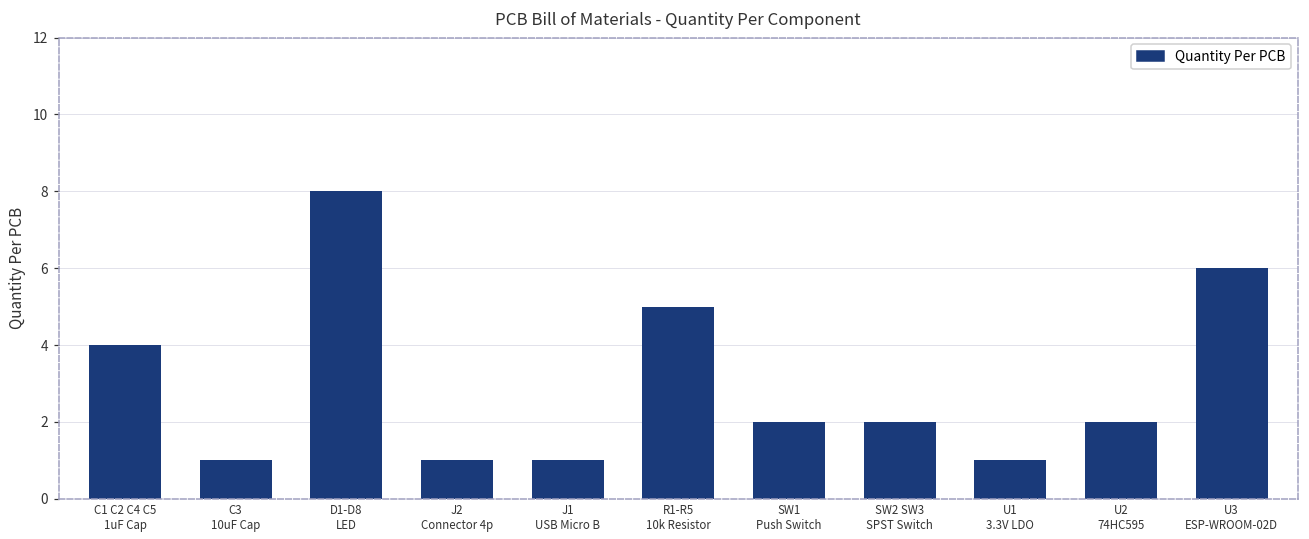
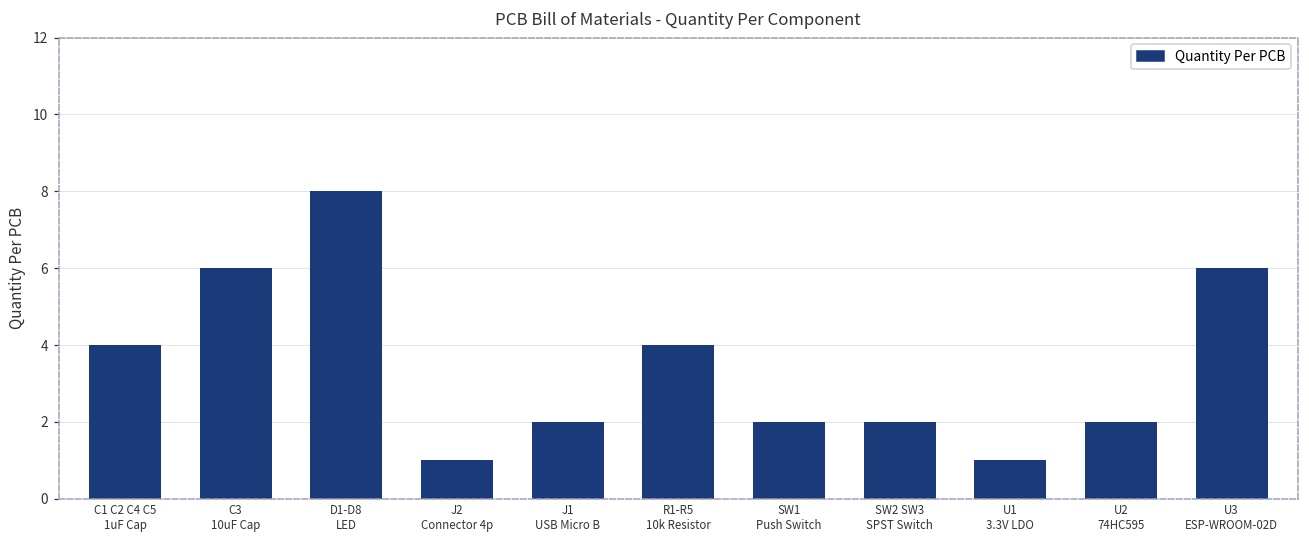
C3 10uF Cap: 1 -> 6
J1 USB Micro B: 1 -> 2
R1-R5 10k Resistor: 5 -> 4
